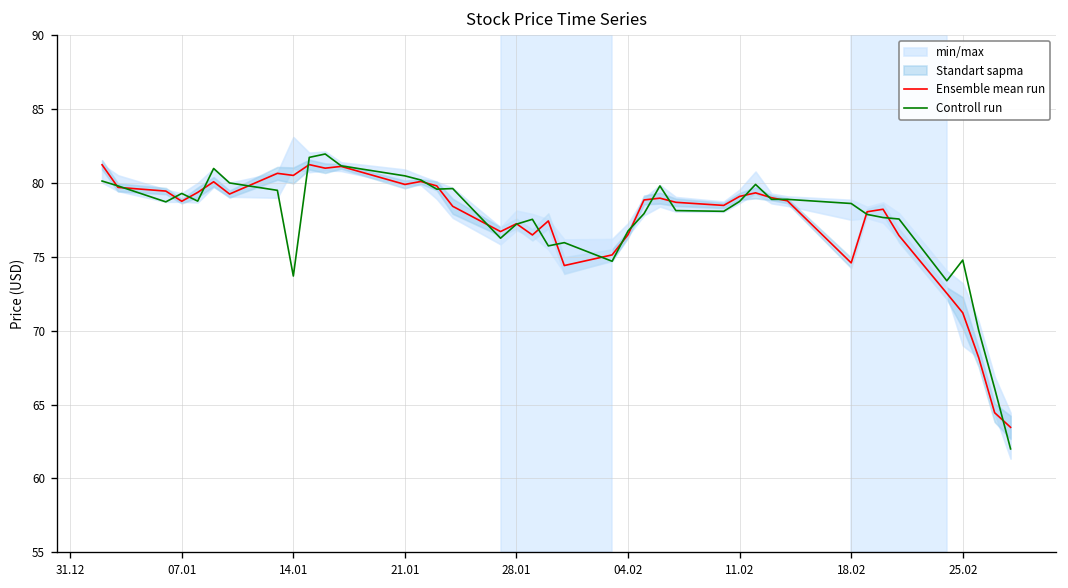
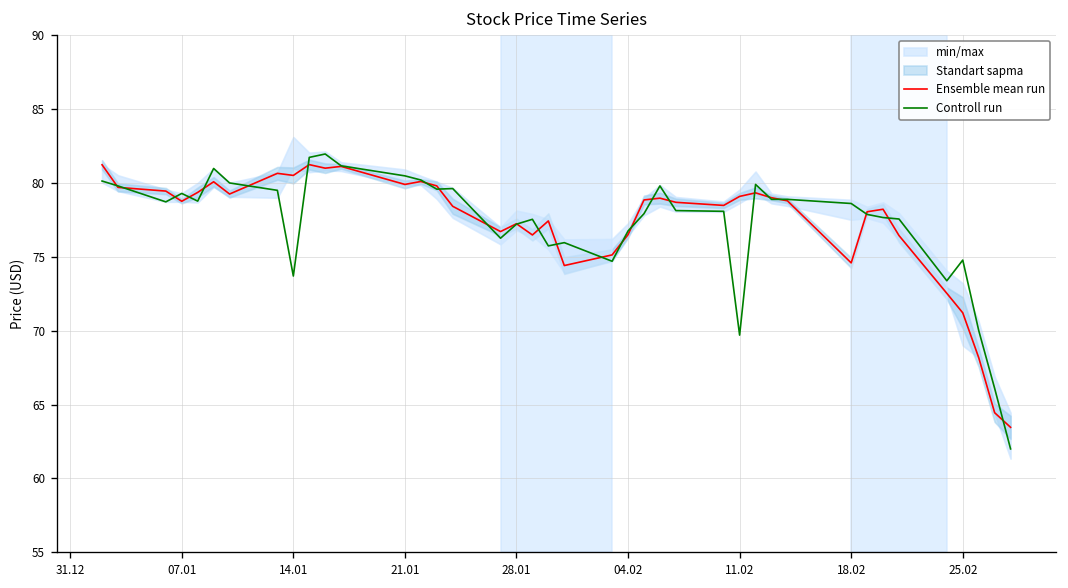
Controll run, 11.02: 78.8 -> 69.7
